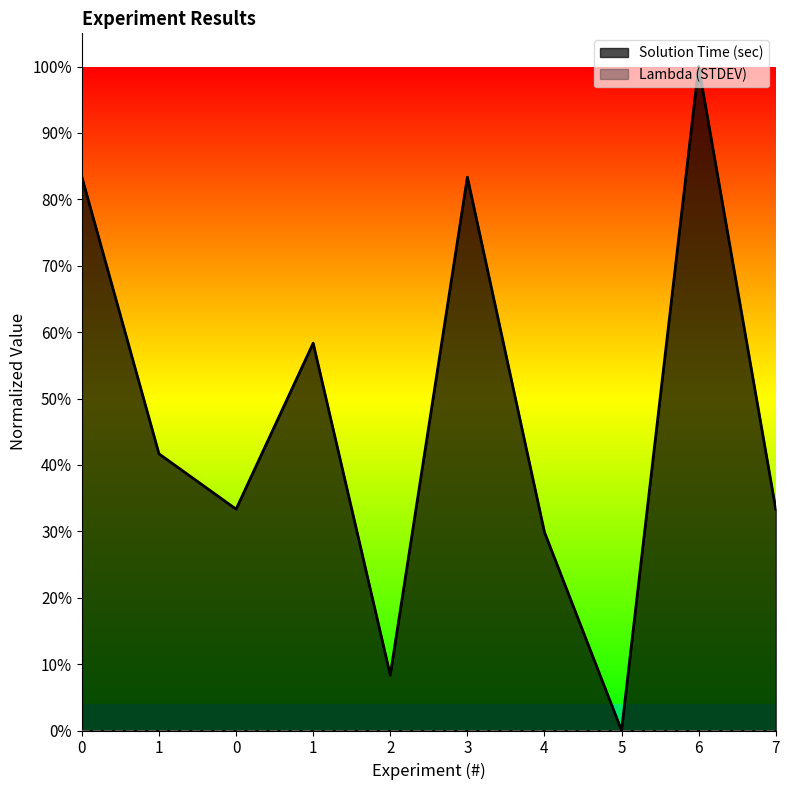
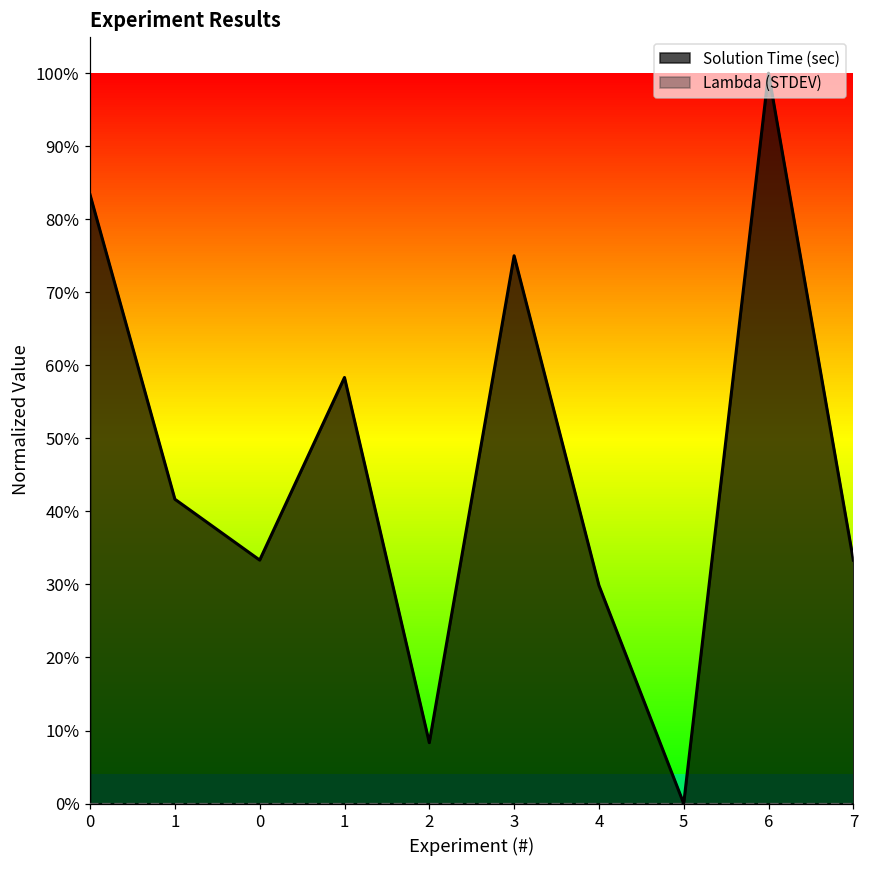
Solution Time (sec), 3: 83% -> 75%
